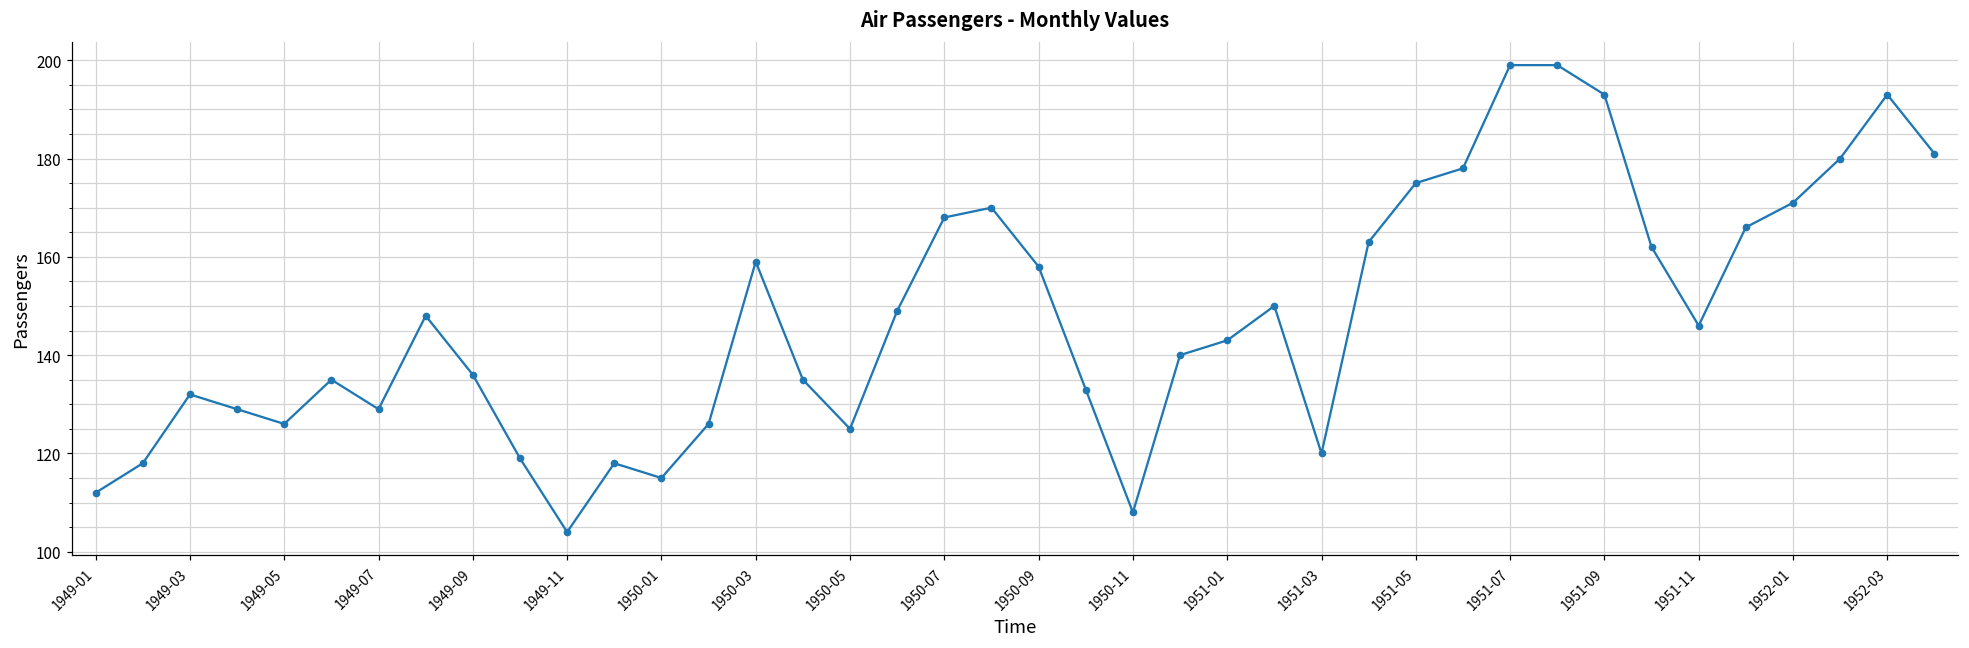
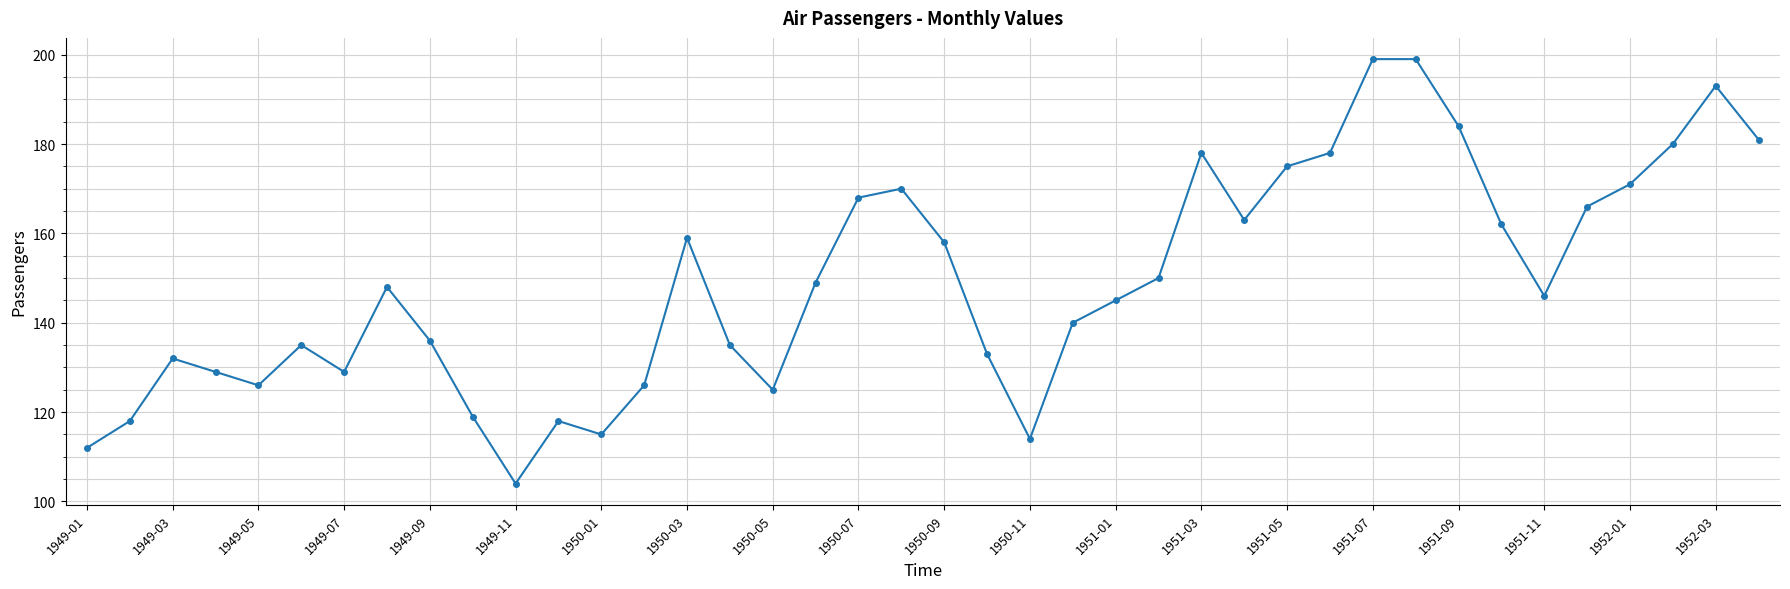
1950-11: 108 -> 114
1951-01: 143 -> 145
1951-03: 120 -> 178
1951-09: 193 -> 184
